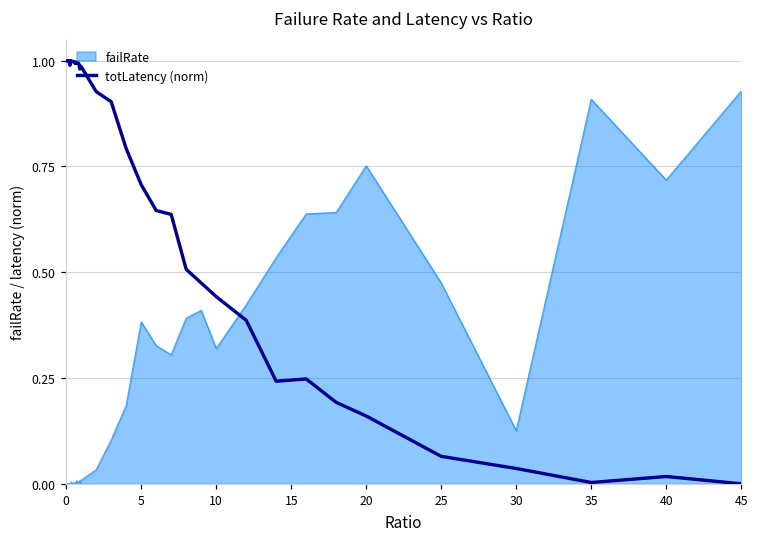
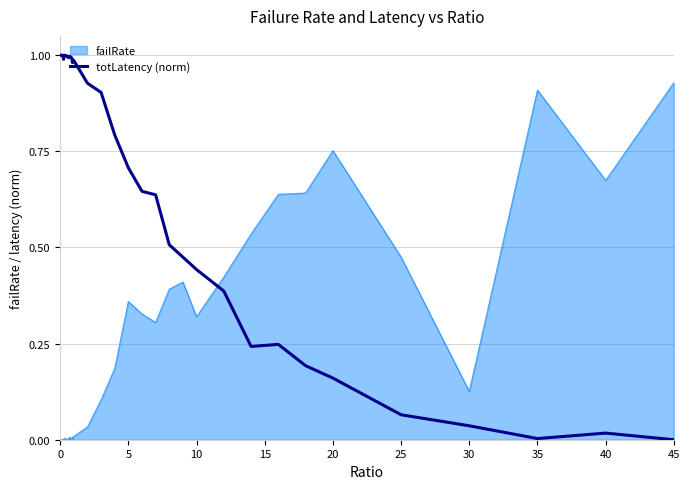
failRate, 5: 0.38 -> 0.36
failRate, 40: 0.72 -> 0.67
